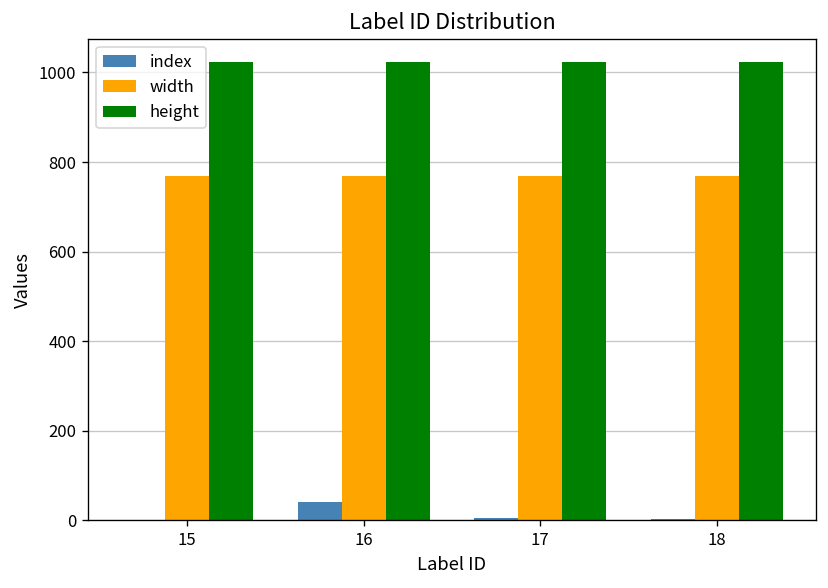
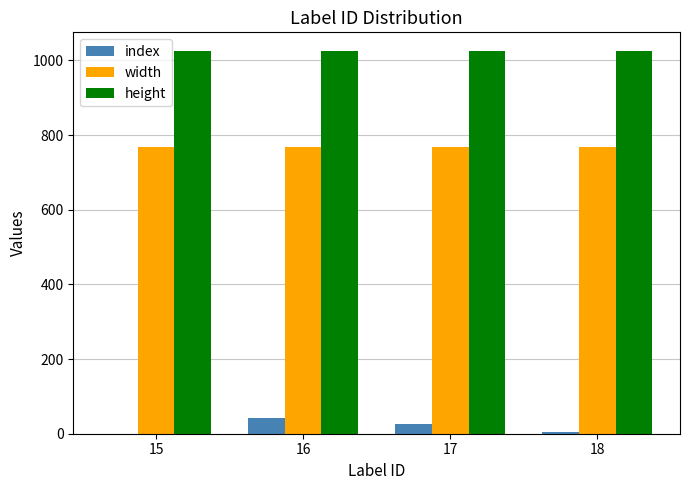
index, 17: 10 -> 30
